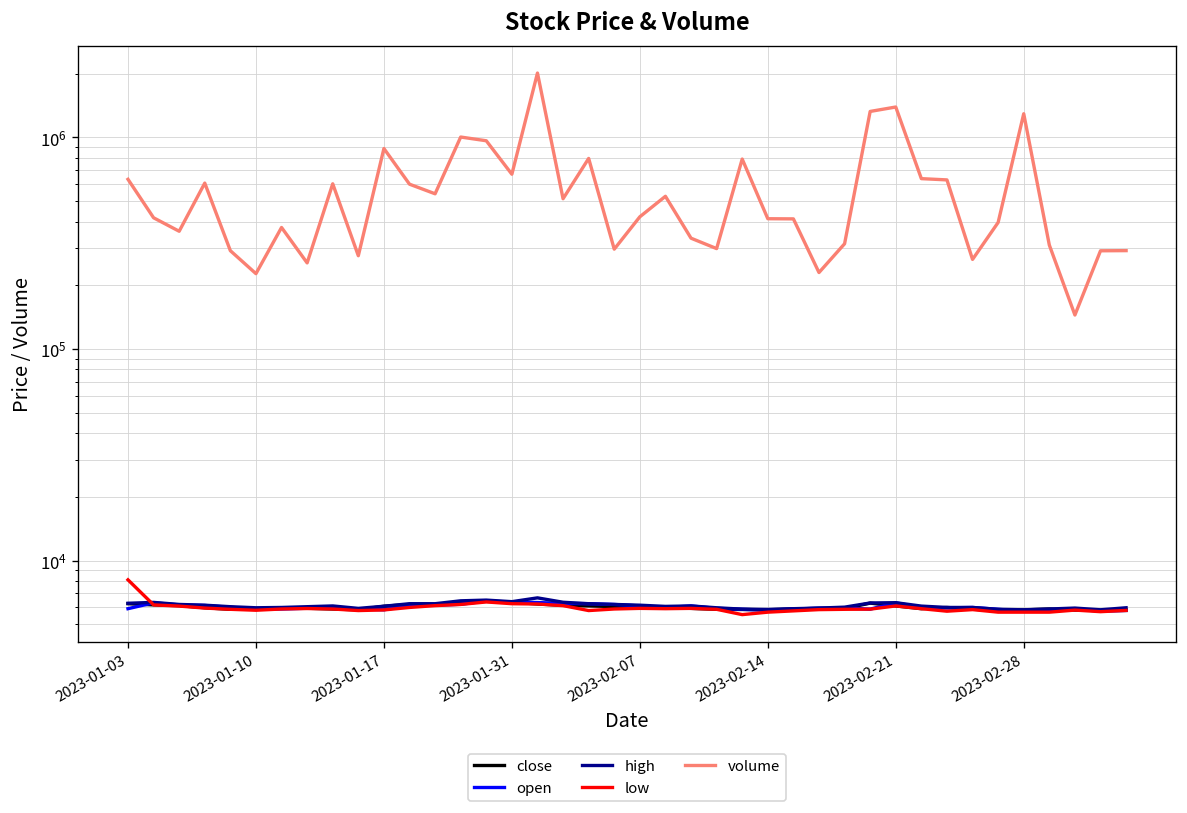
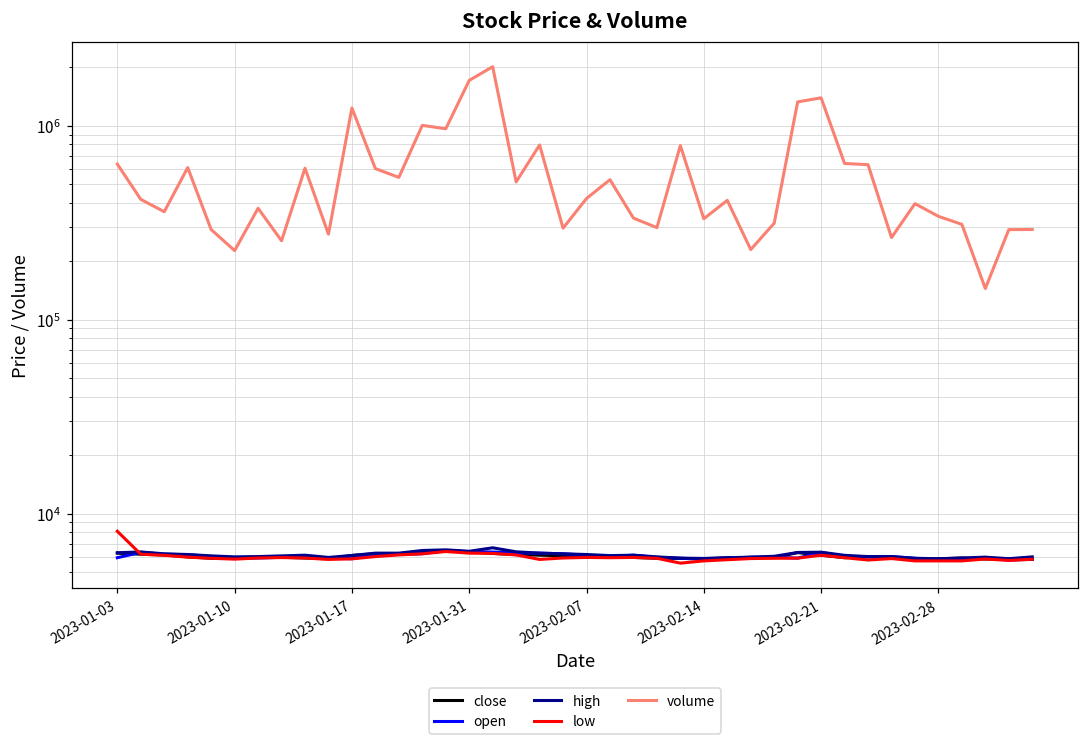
volume, 2023-01-17: 900000 -> 1200000
volume, 2023-01-31: 670000 -> 1700000
volume, 2023-02-14: 410000 -> 330000
volume, 2023-02-28: 1300000 -> 340000
